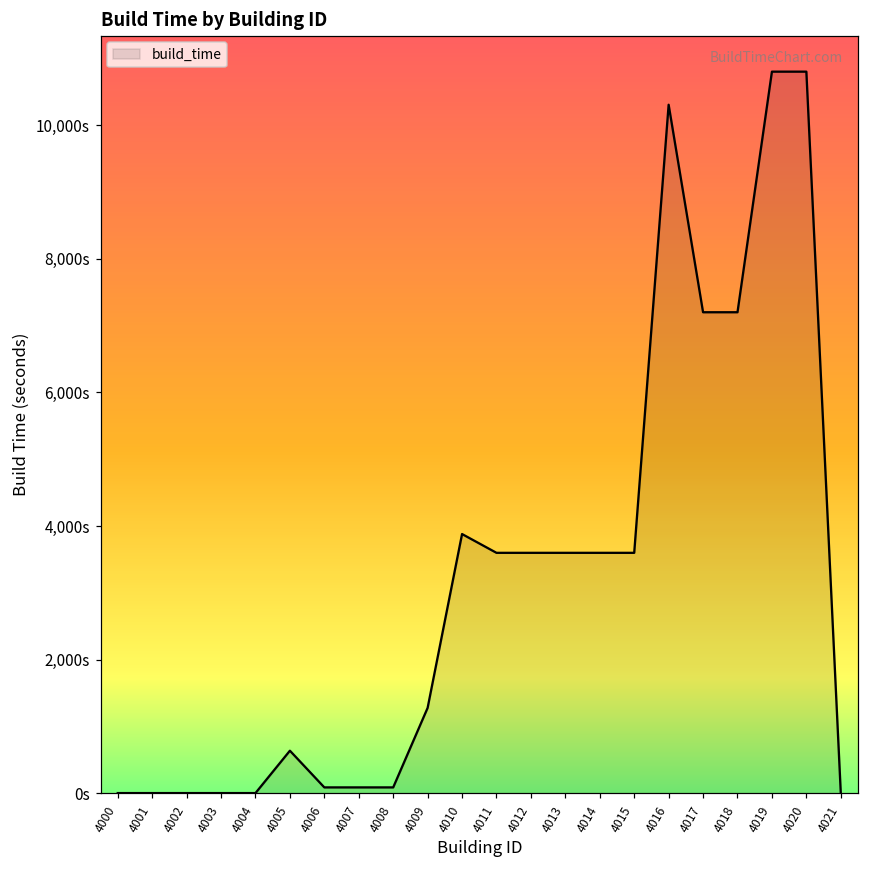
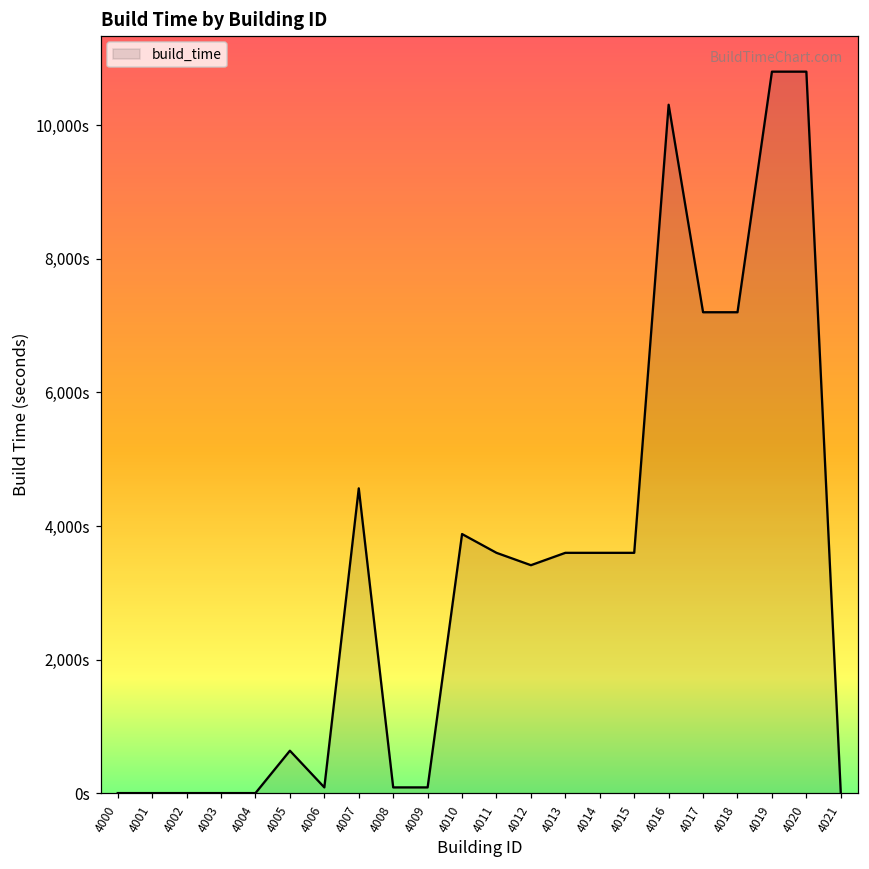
4007: 100s -> 4,600s
4009: 1,300s -> 100s
4012: 3,600s -> 3,400s
